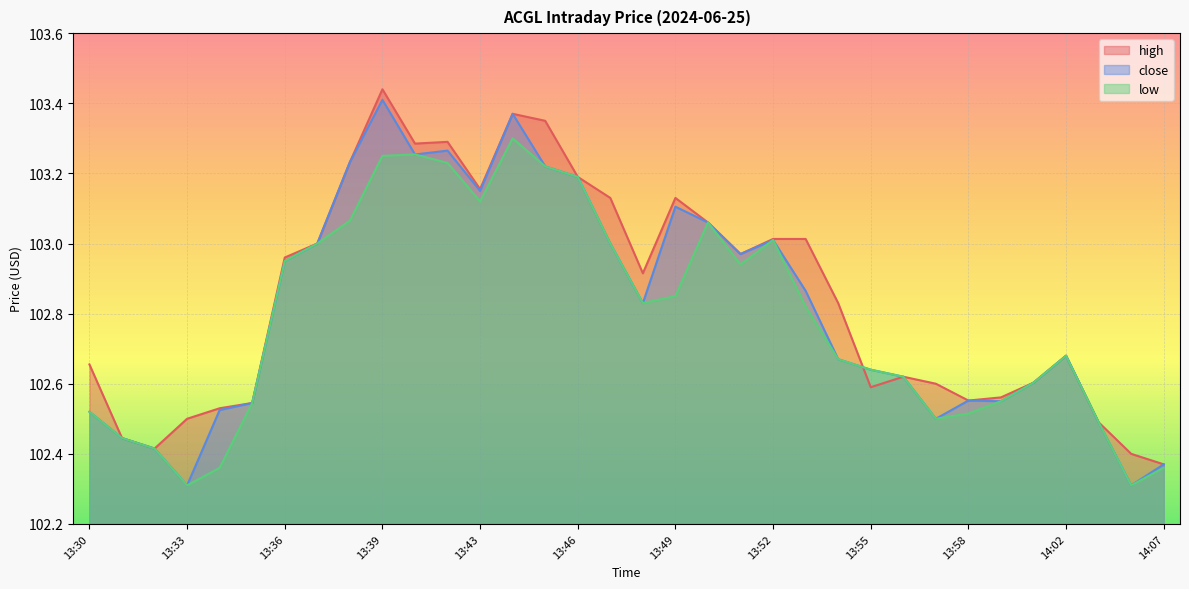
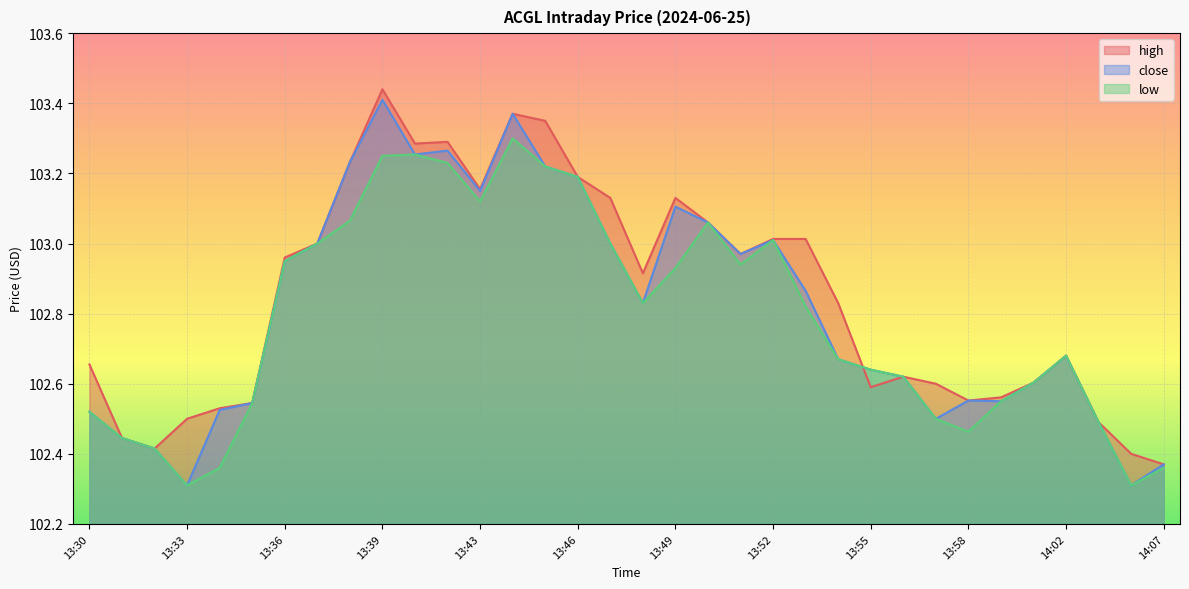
low, 13:49: 102.85 -> 102.93
low, 13:58: 102.52 -> 102.46
